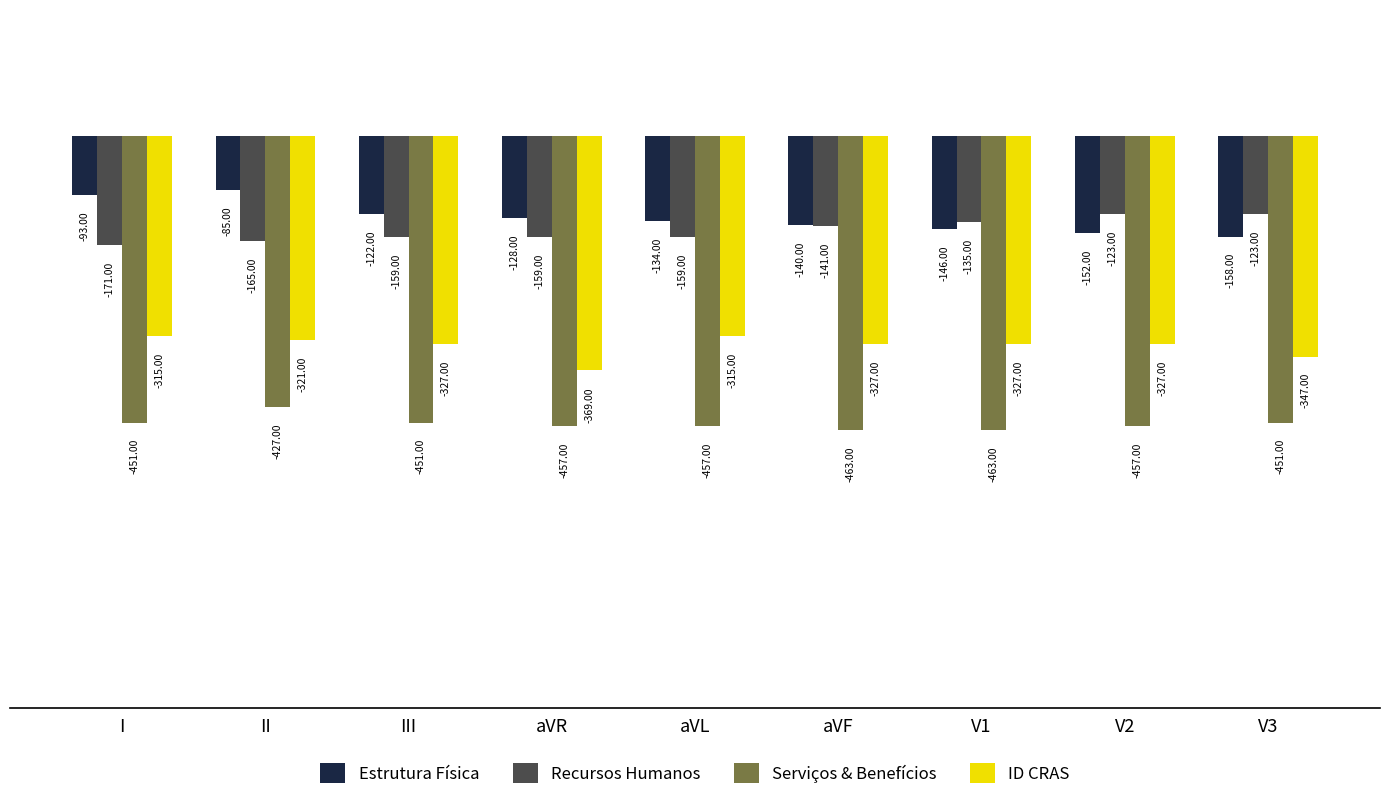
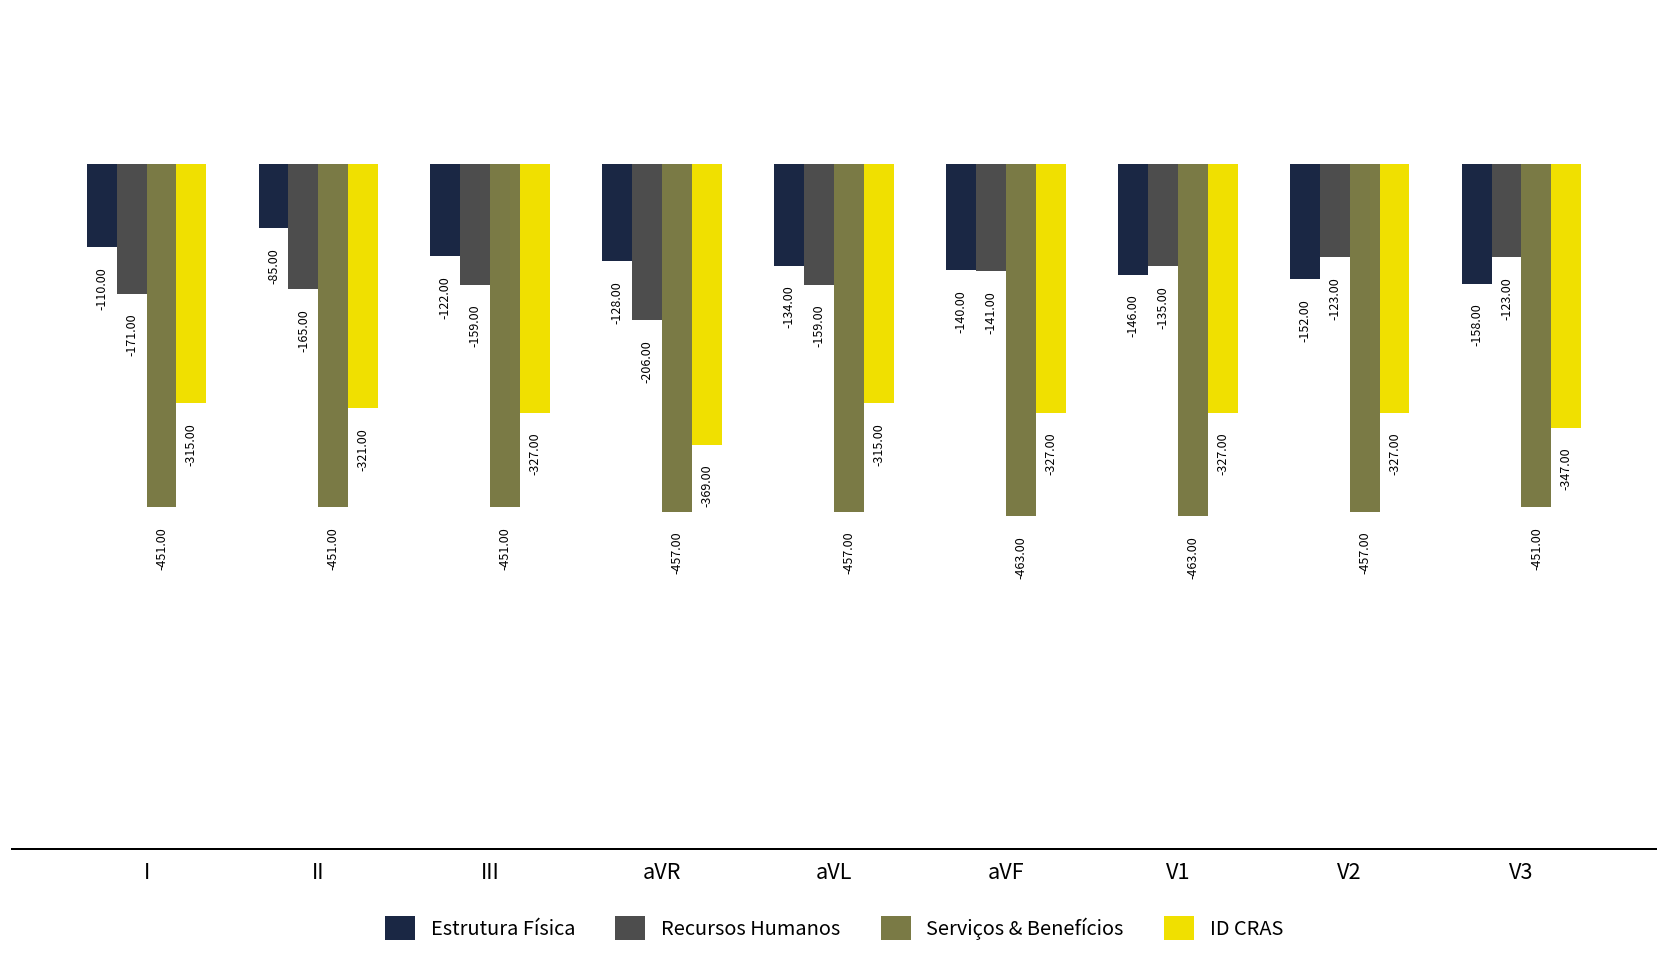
Estrutura Física, I: -93.00 -> -110.00
Serviços & Benefícios, II: -427.00 -> -451.00
Recursos Humanos, aVR: -159.00 -> -206.00
